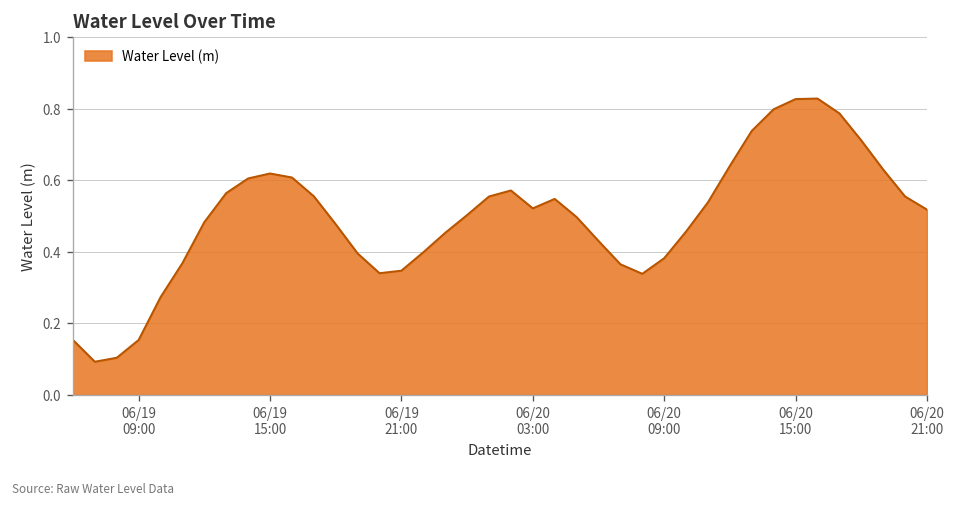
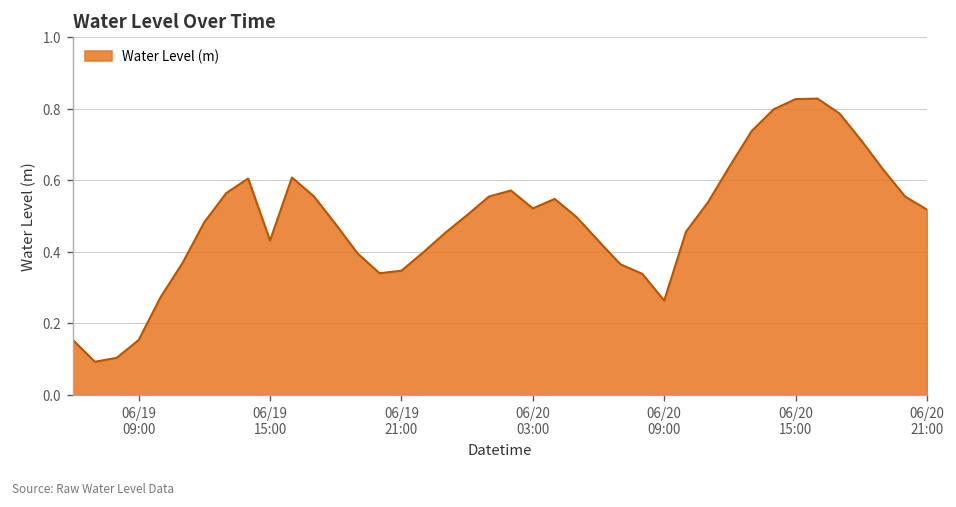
06/19 15:00: 0.62 -> 0.43
06/20 09:00: 0.38 -> 0.26
